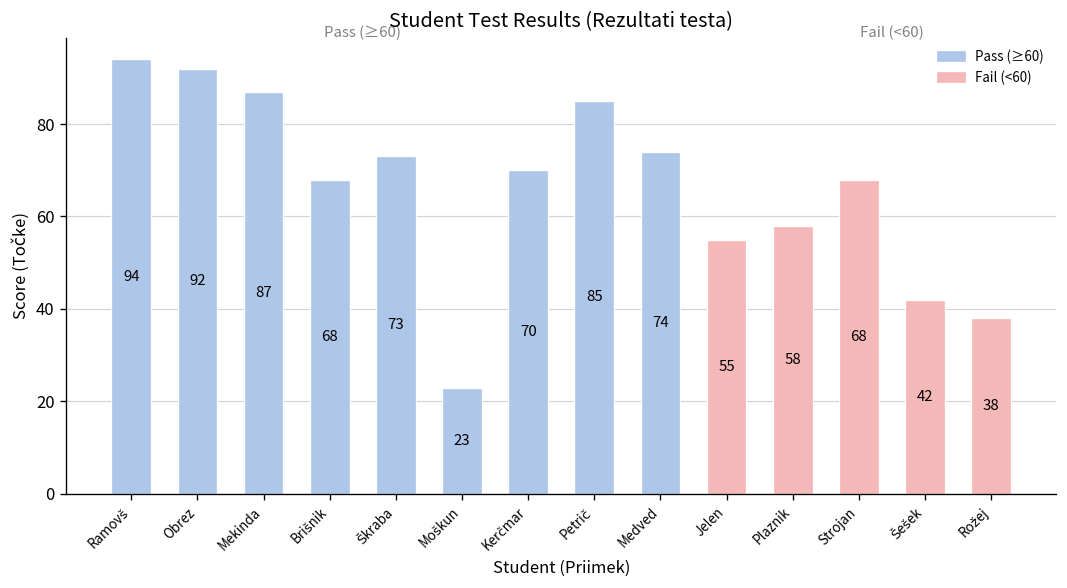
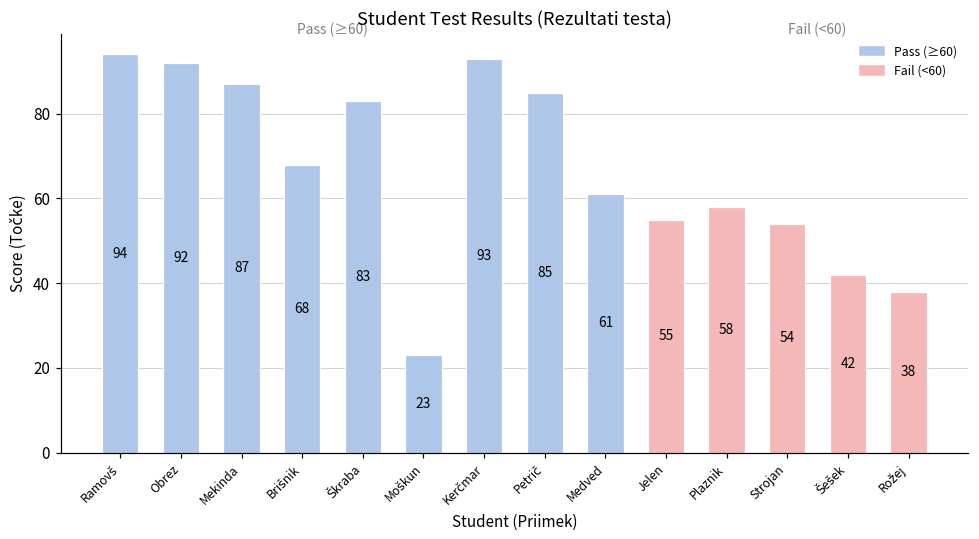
Škraba: 73 -> 83
Kerčmar: 70 -> 93
Medved: 74 -> 61
Strojan: 68 -> 54
